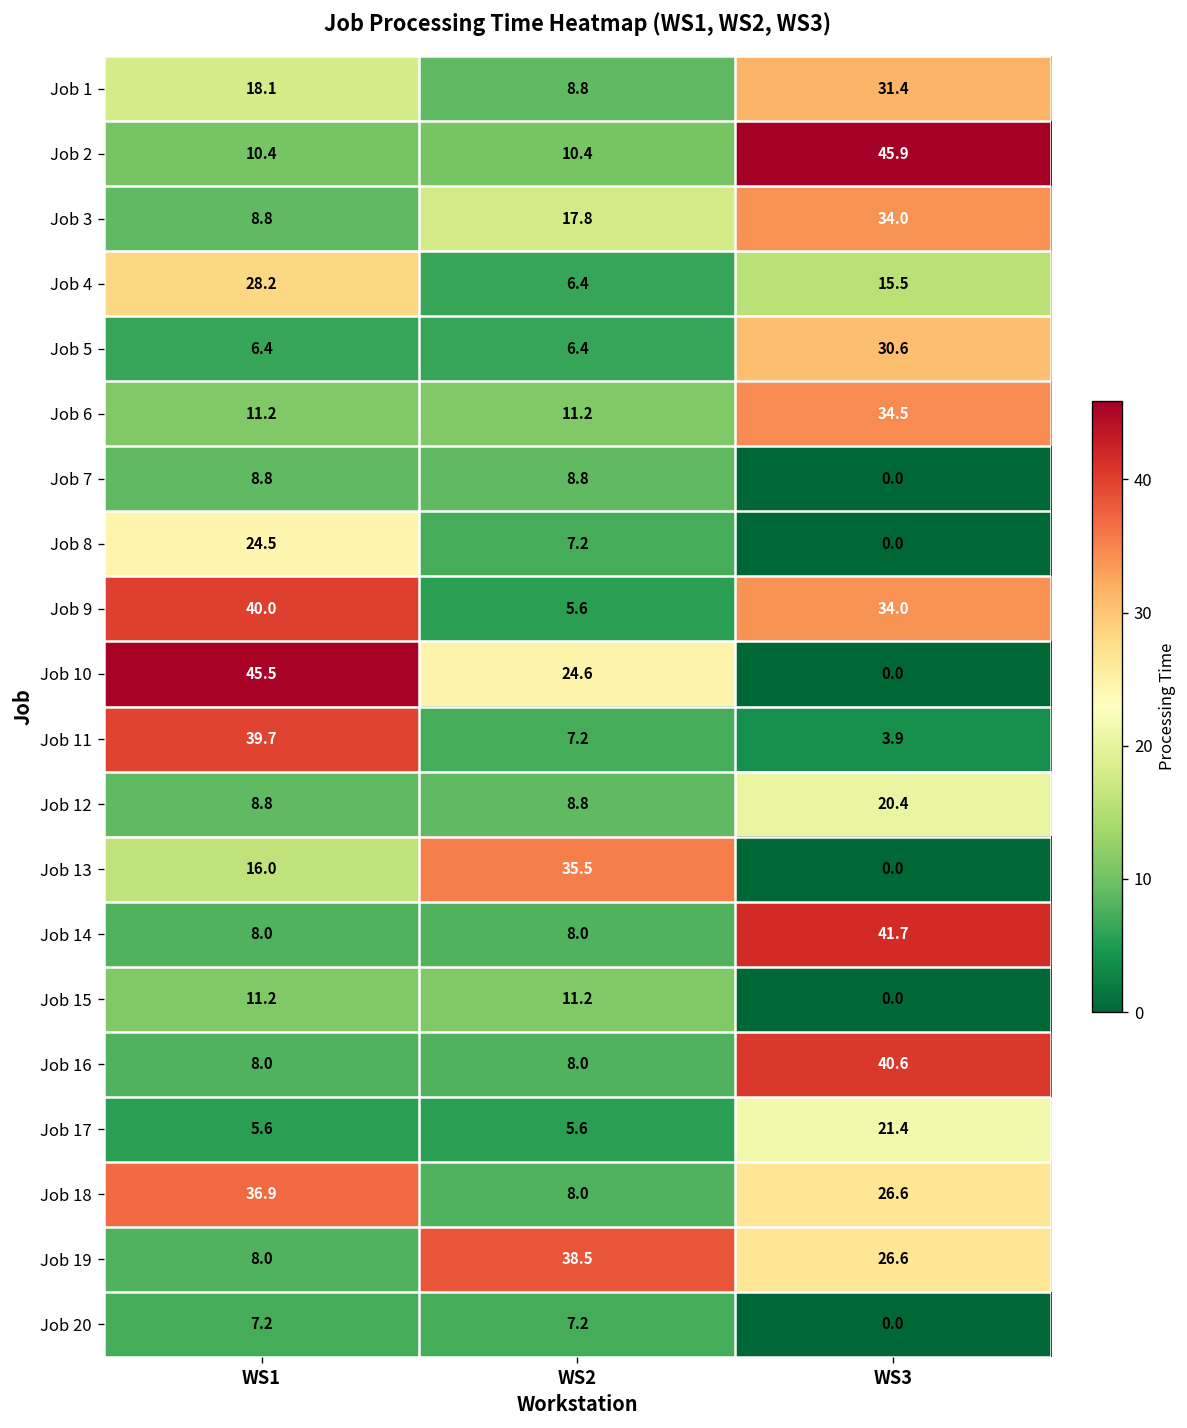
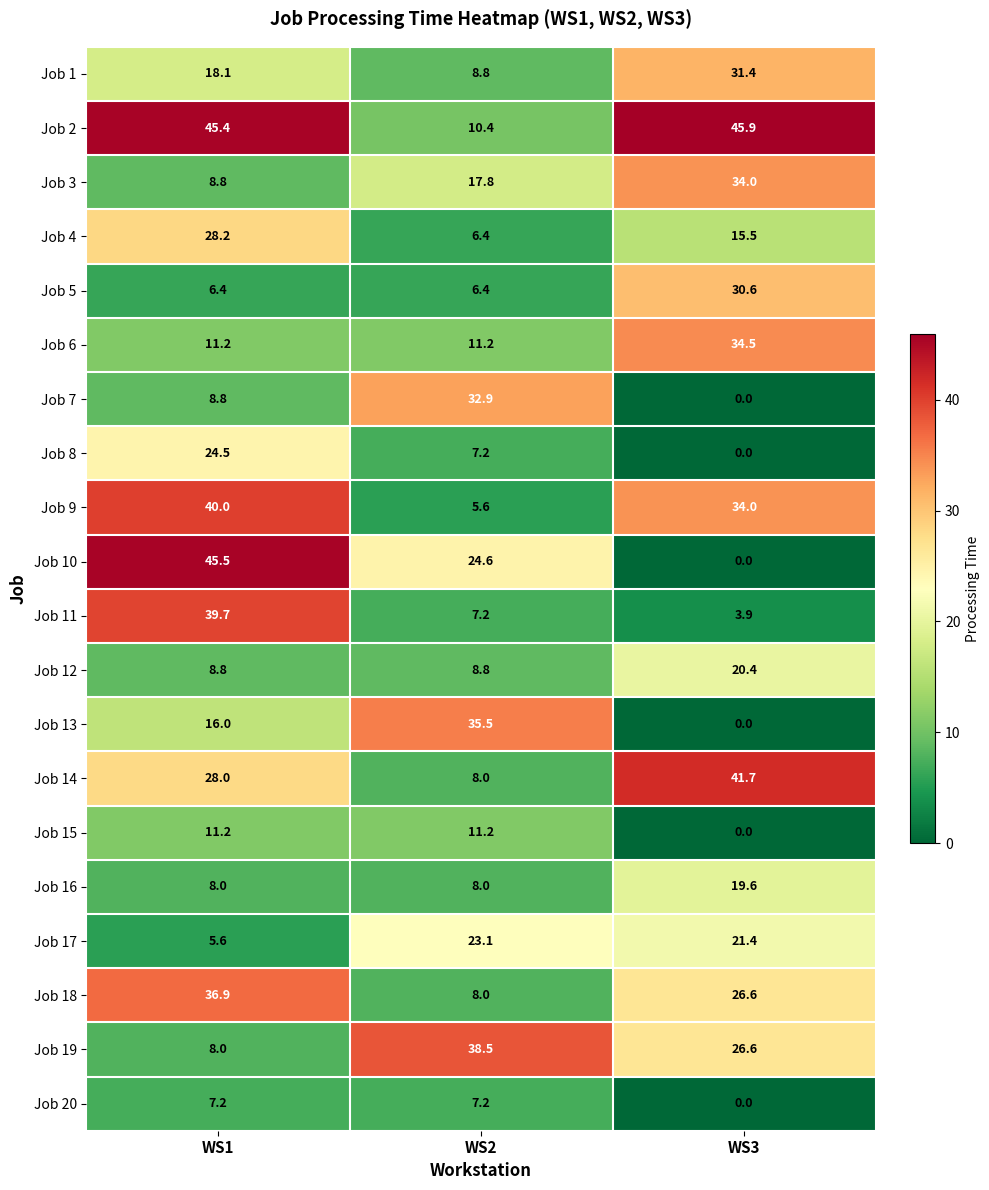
Job 2, WS1: 10.4 -> 45.4
Job 7, WS2: 8.8 -> 32.9
Job 14, WS1: 8.0 -> 28.0
Job 16, WS3: 40.6 -> 19.6
Job 17, WS2: 5.6 -> 23.1
